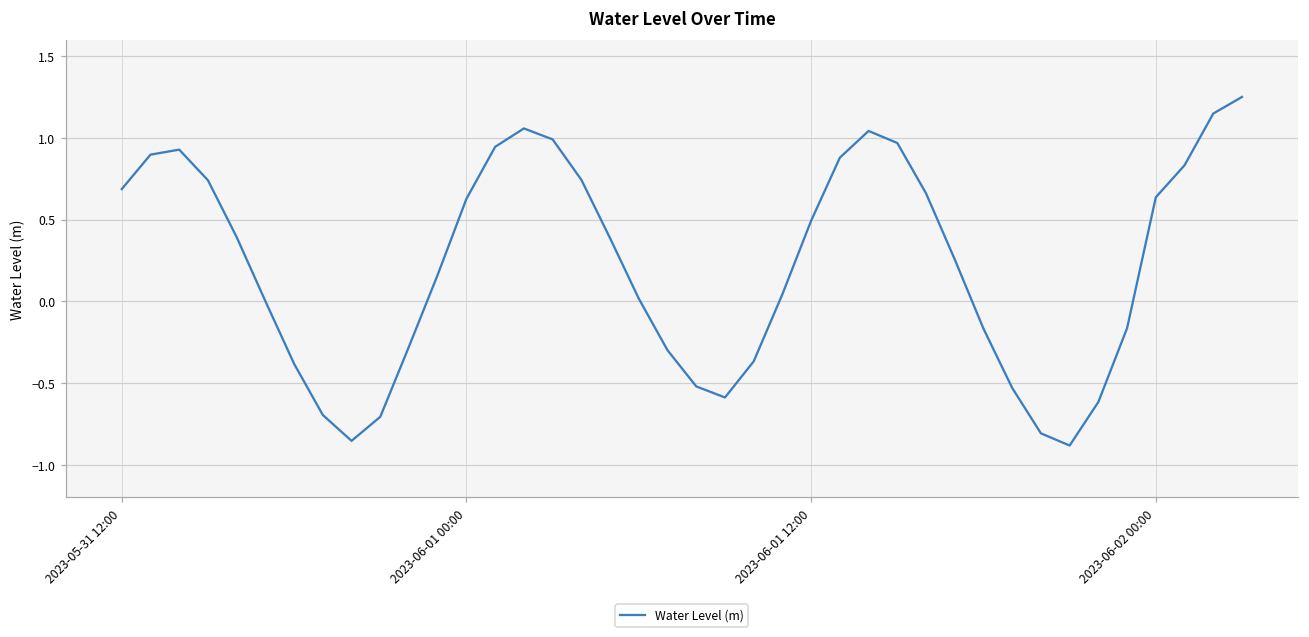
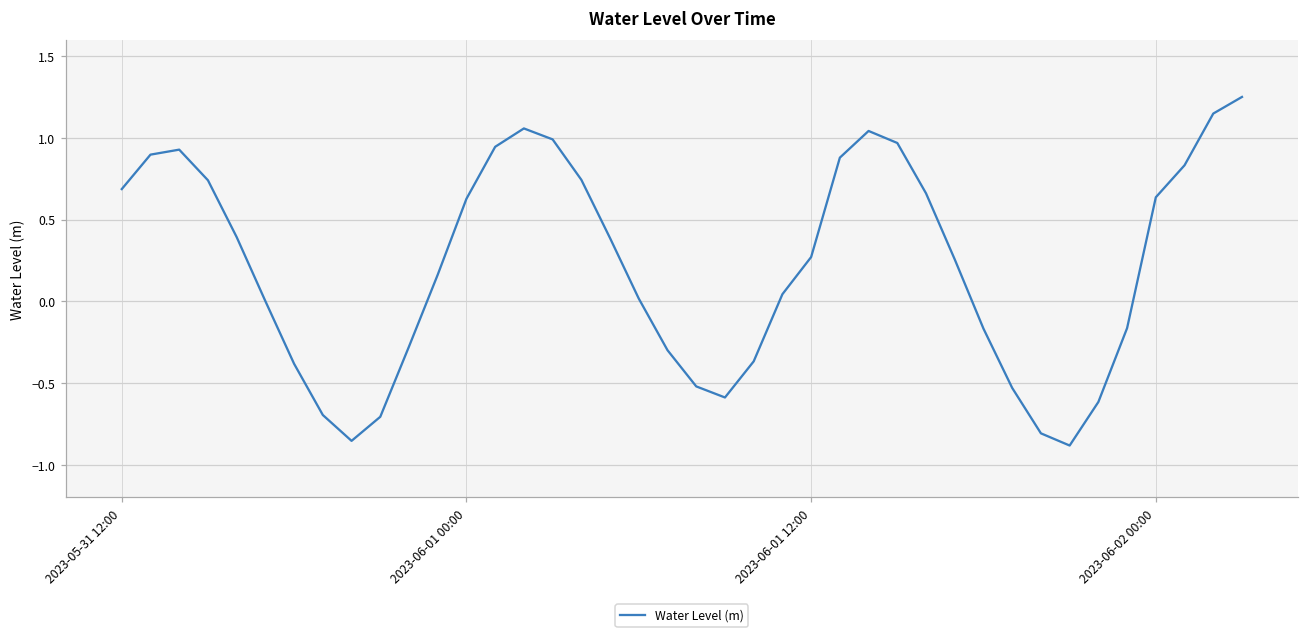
2023-06-01 12:00: 0.49 -> 0.27
